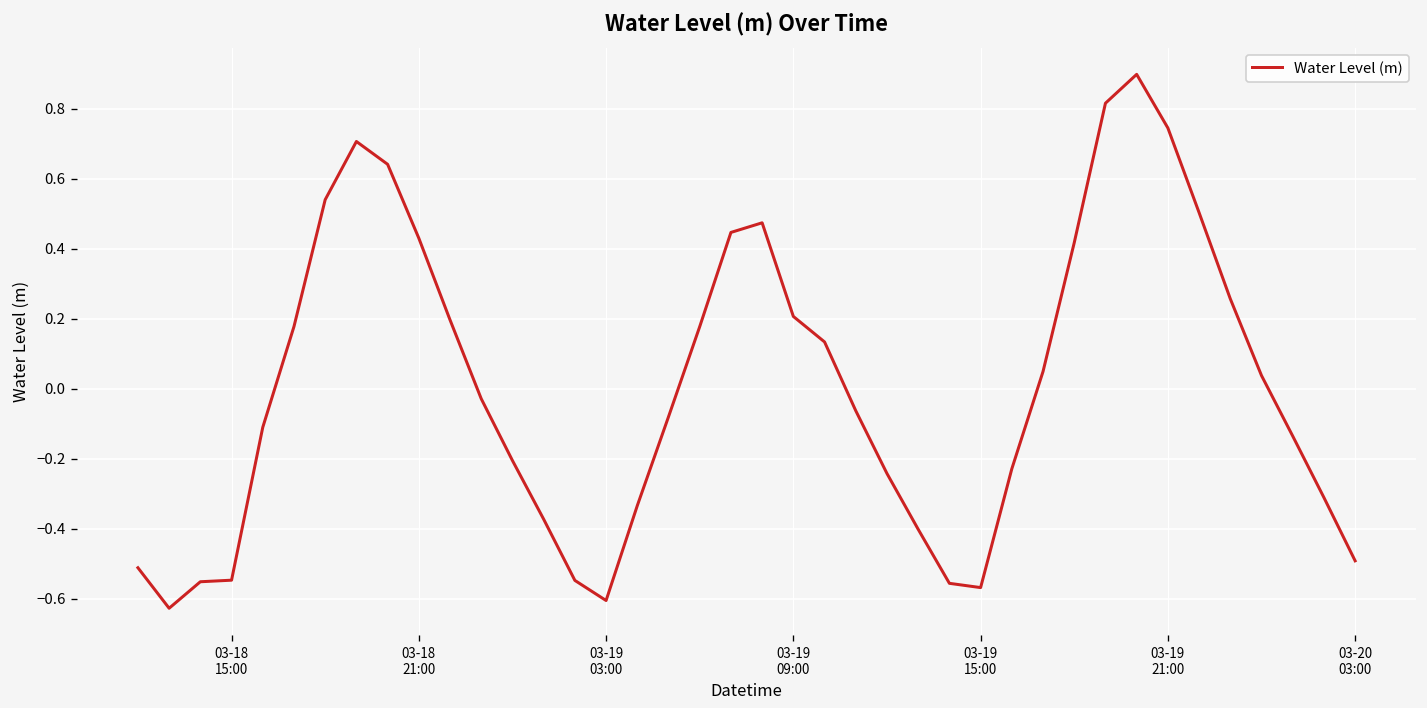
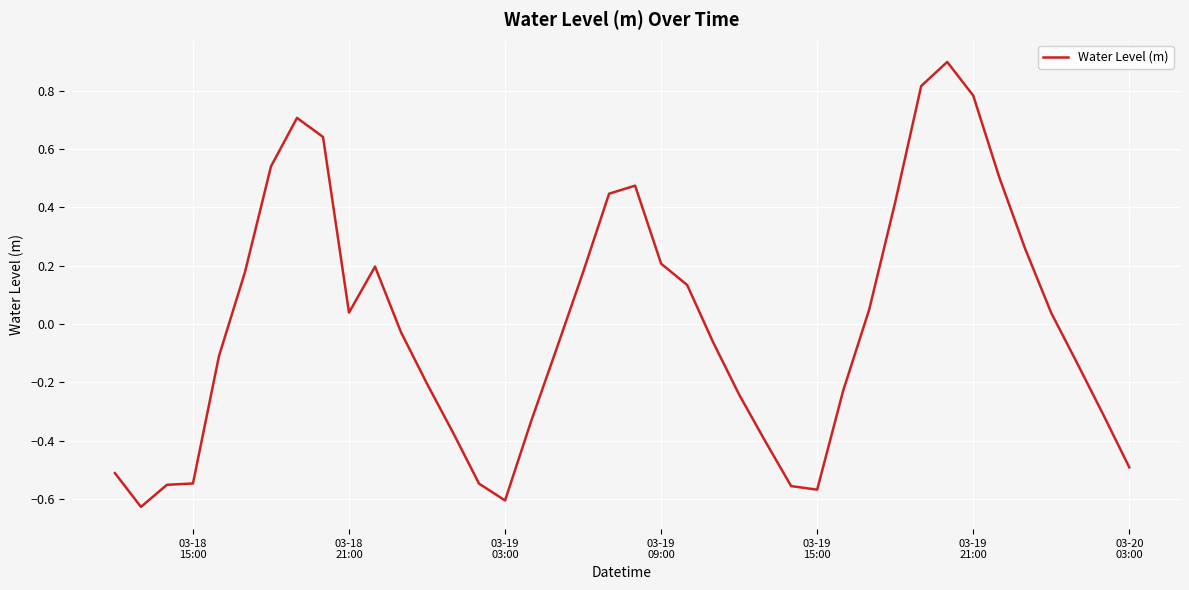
03-18 21:00: 0.43 -> 0.04
03-19 21:00: 0.75 -> 0.78
